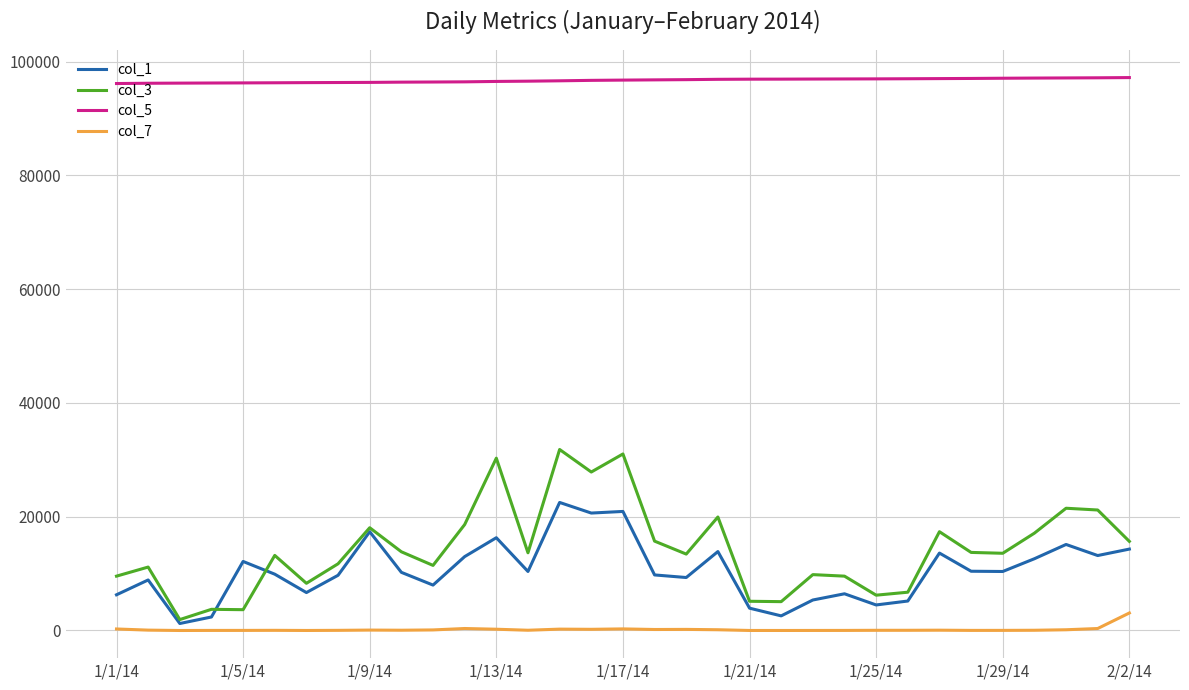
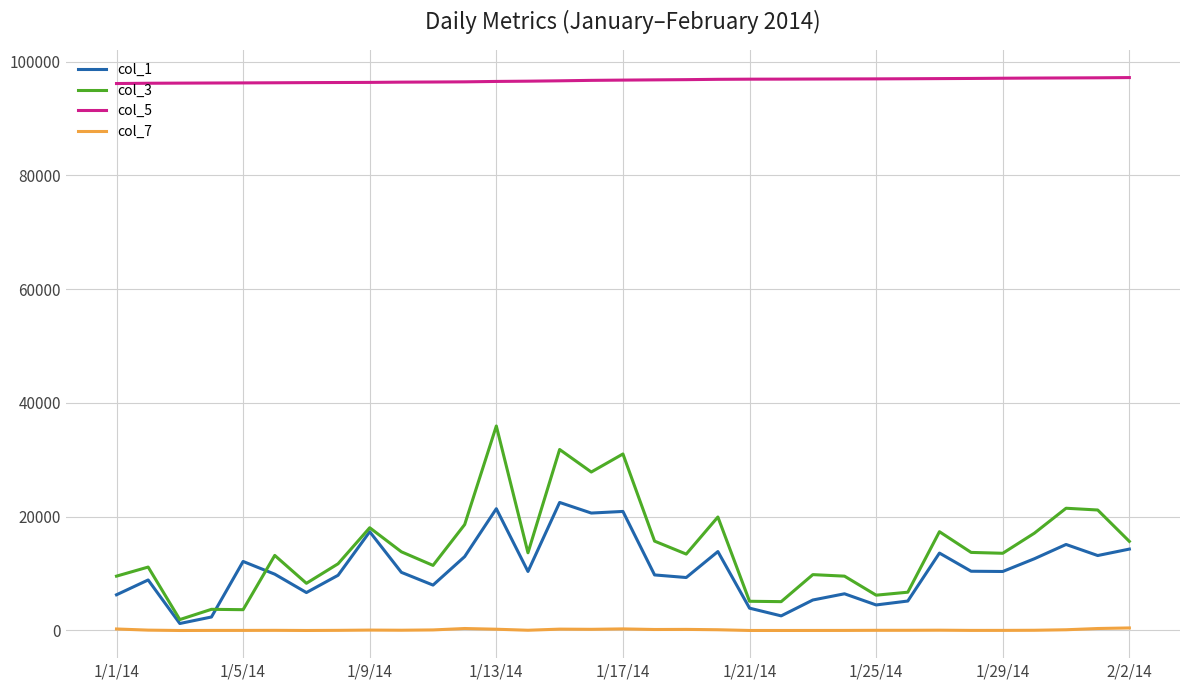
col_1, 1/13/14: 16000 -> 21000
col_3, 1/13/14: 30000 -> 36000
col_7, 2/2/14: 3000 -> 0
